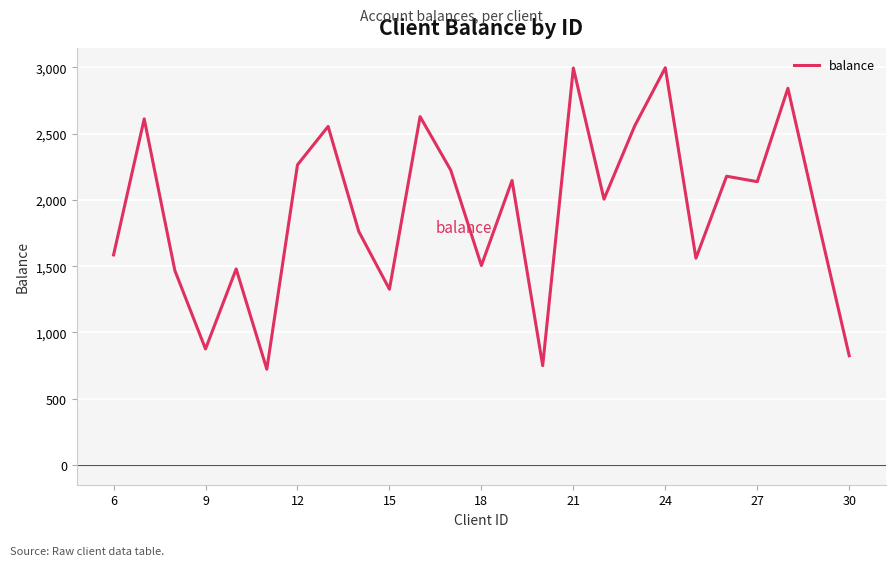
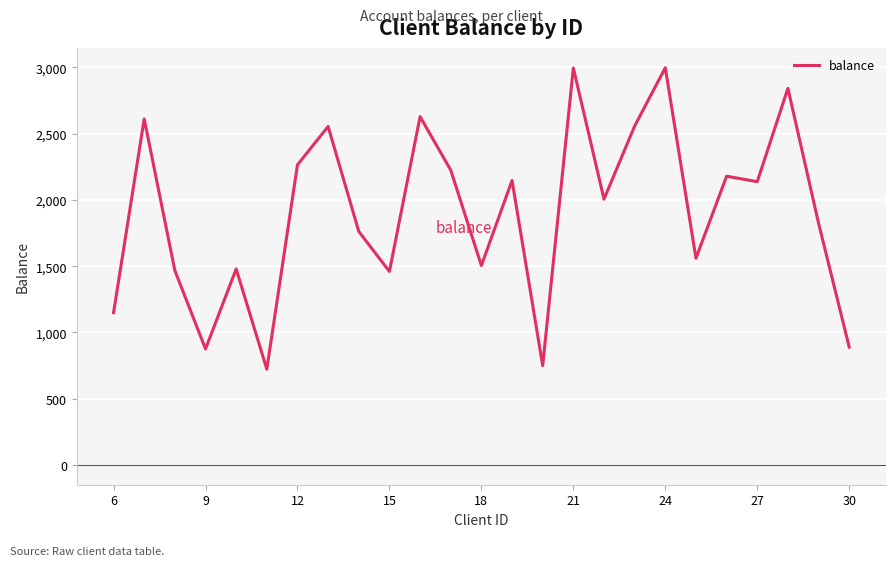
6: 1,590 -> 1,150
15: 1,330 -> 1,460
30: 820 -> 890
